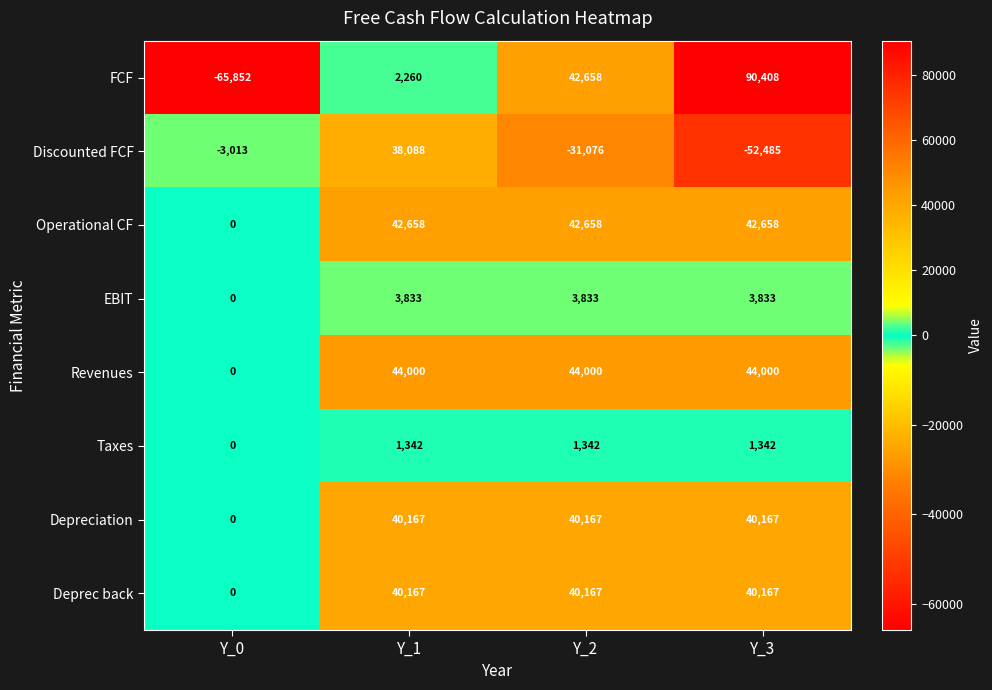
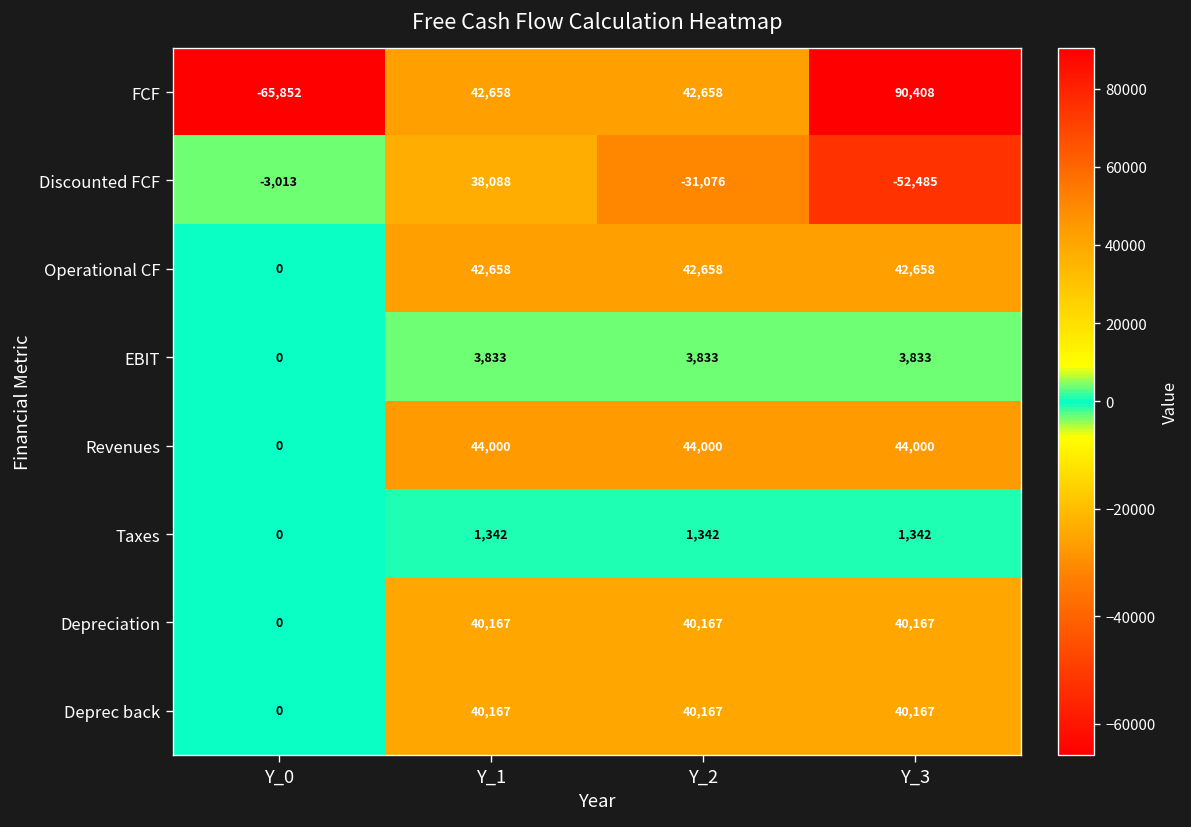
FCF, Y_1: 2,260 -> 42,658
